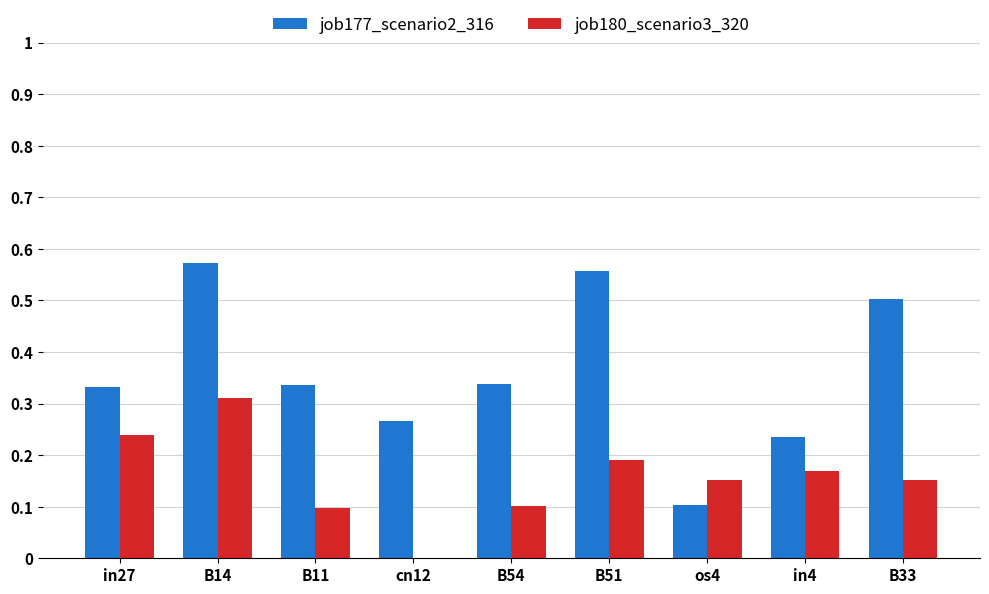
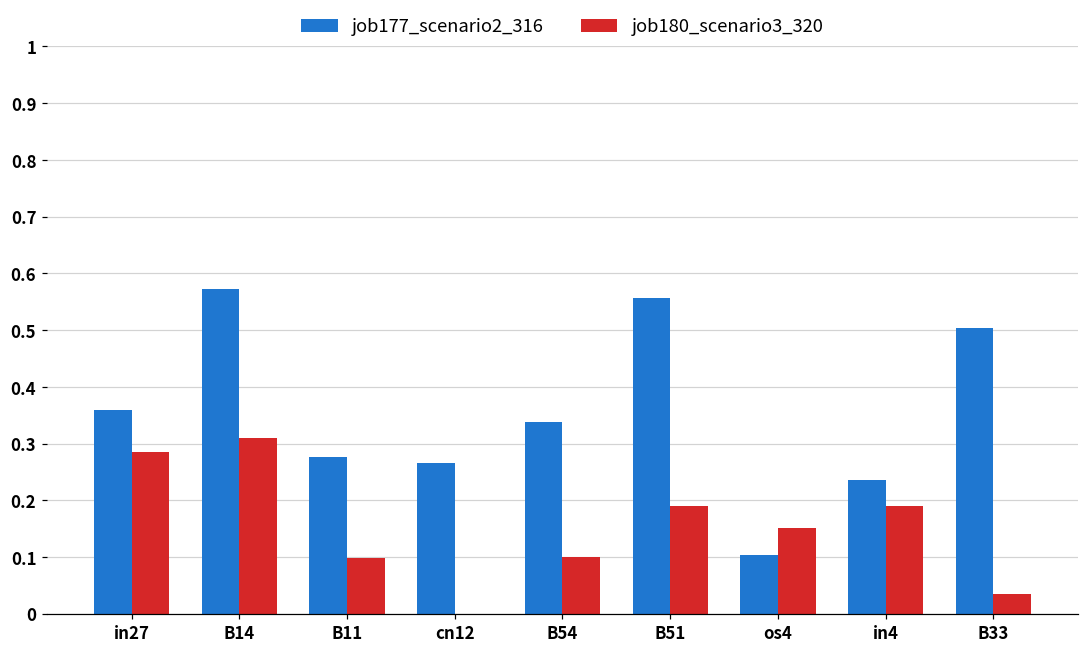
job177_scenario2_316, in27: 0.33 -> 0.36
job180_scenario3_320, in27: 0.24 -> 0.28
job177_scenario2_316, B11: 0.34 -> 0.28
job180_scenario3_320, in4: 0.17 -> 0.19
job180_scenario3_320, B33: 0.15 -> 0.04
